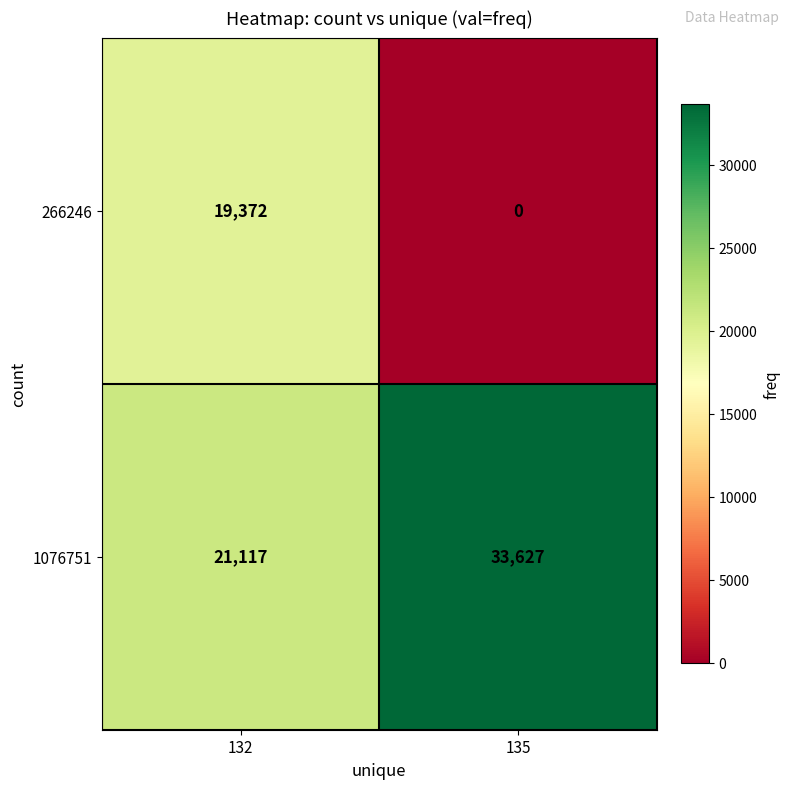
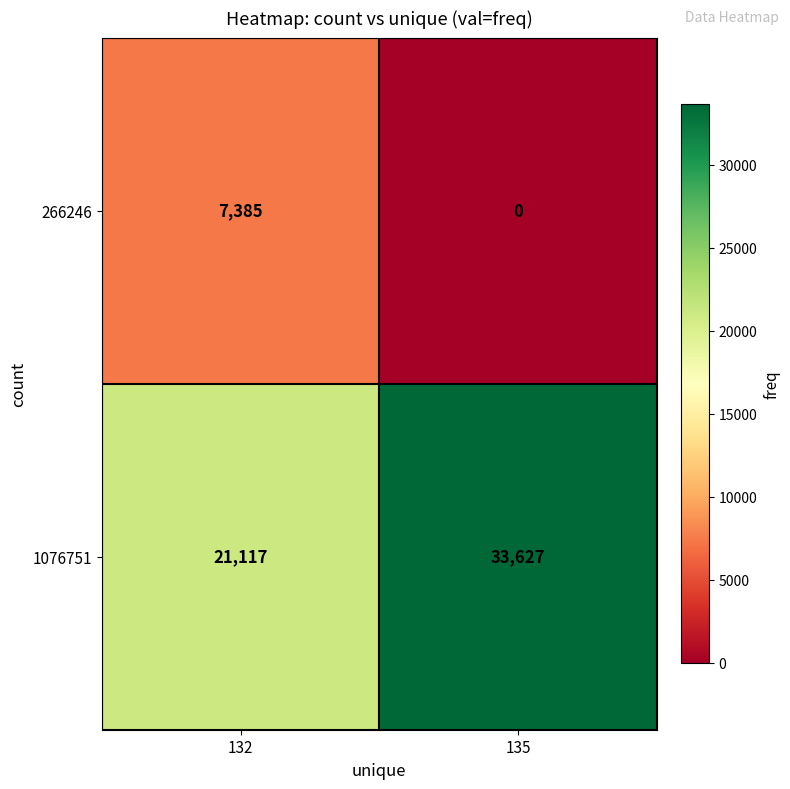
266246, 132: 19,372 -> 7,385
